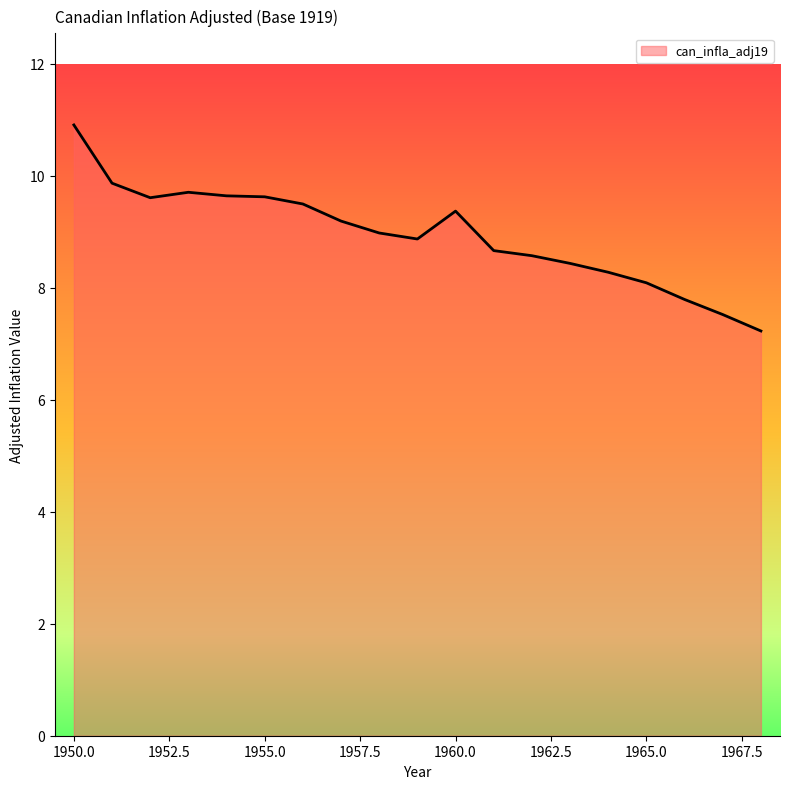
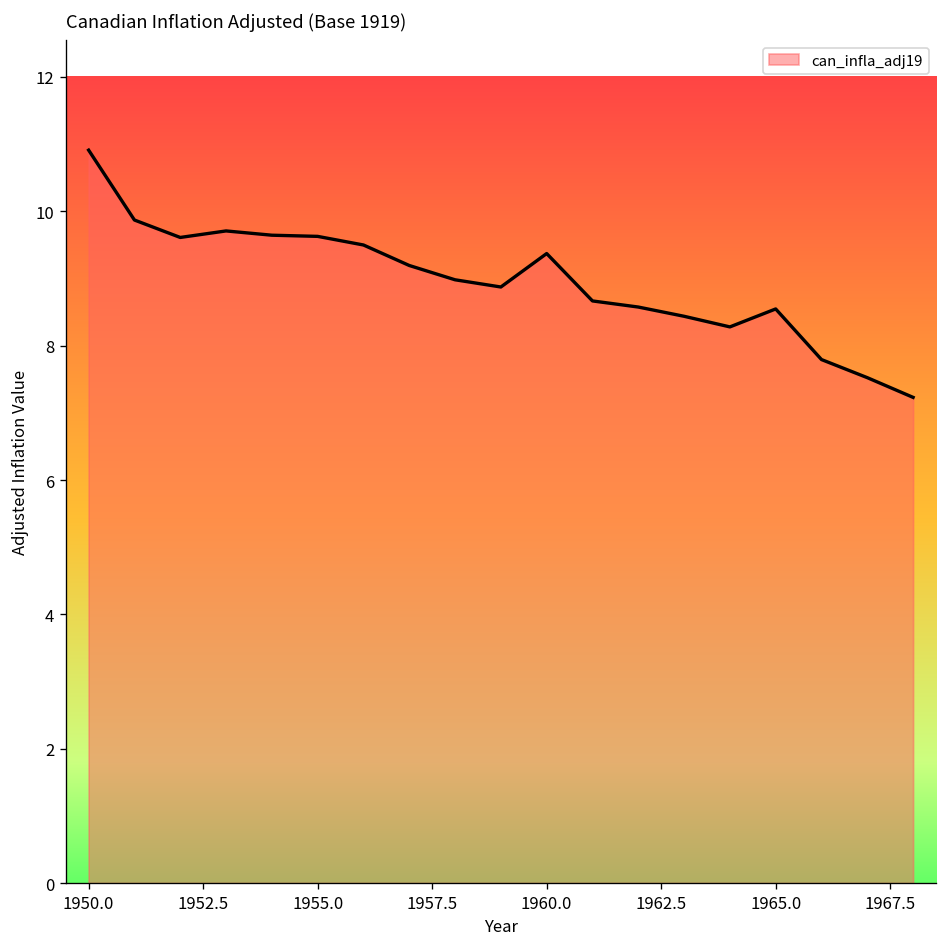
1965.0: 8.1 -> 8.5
